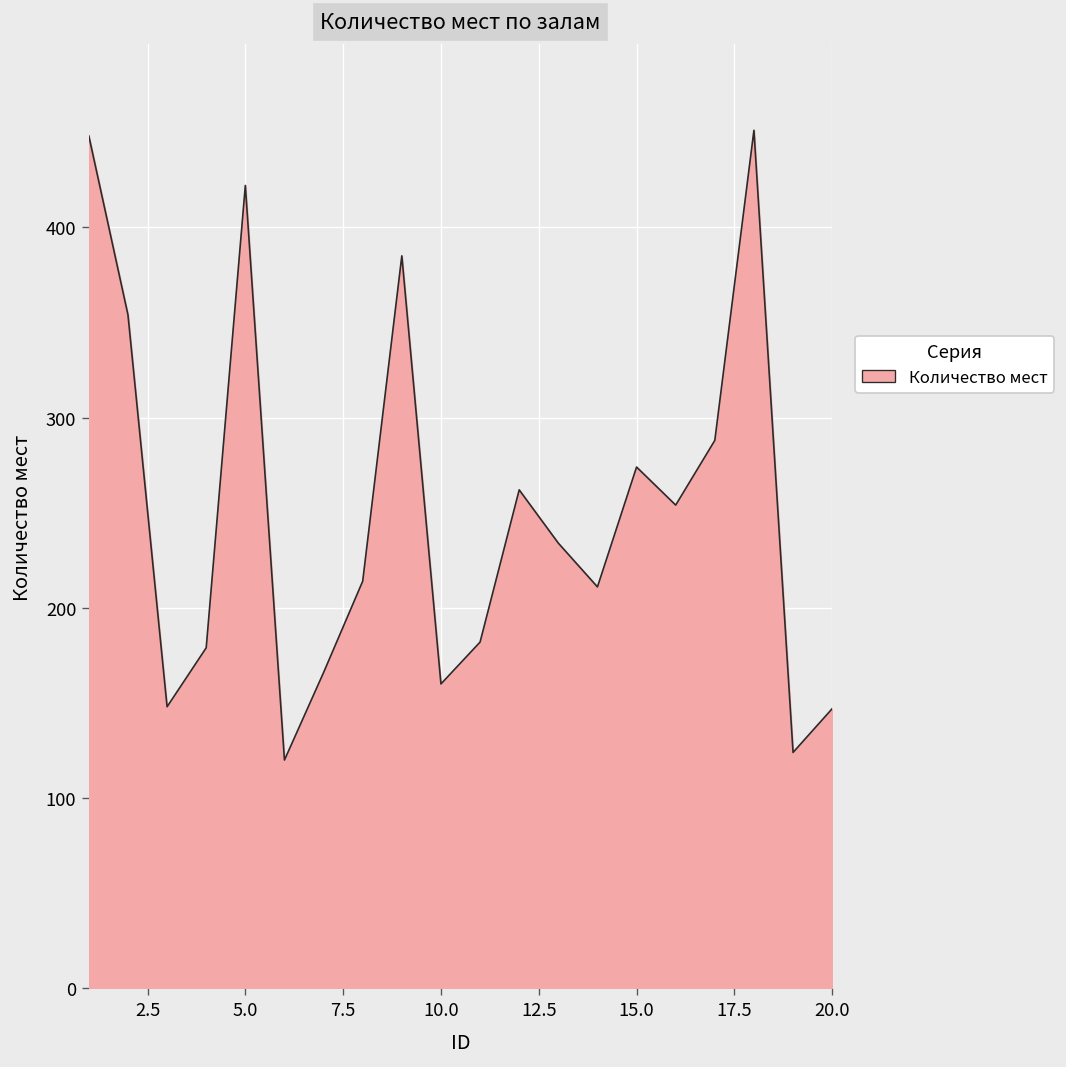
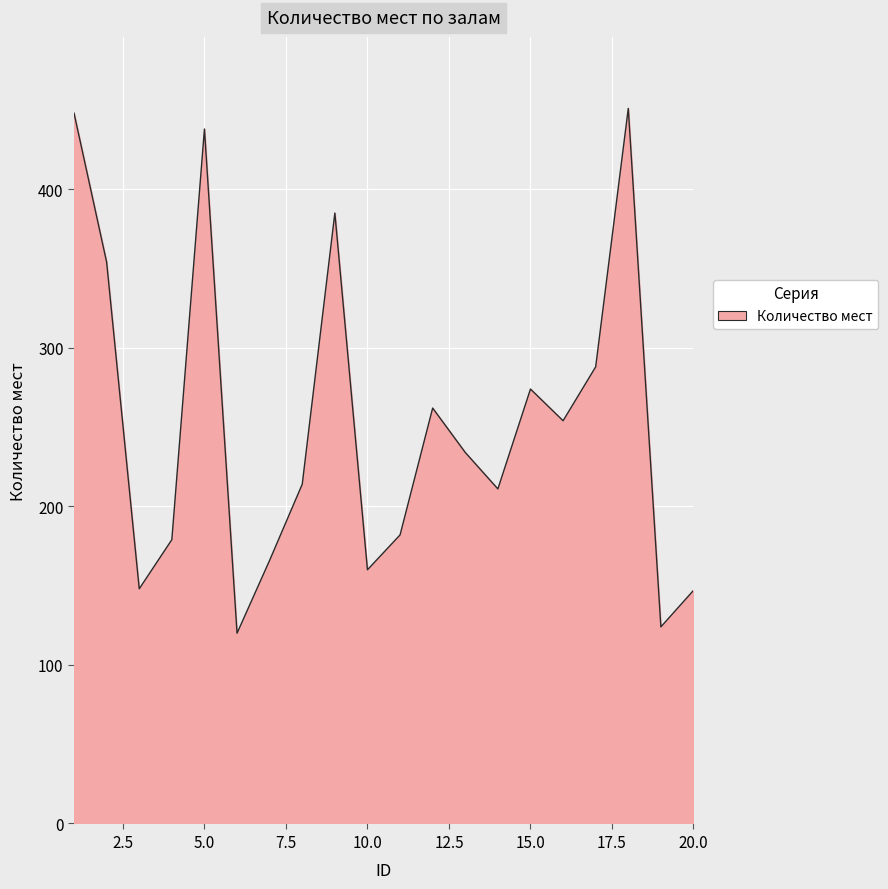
5.0: 422 -> 438
